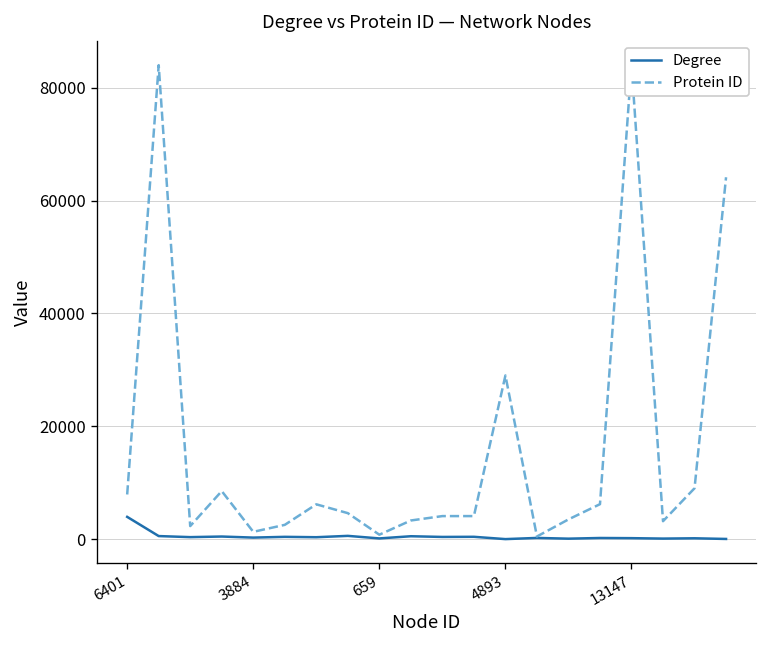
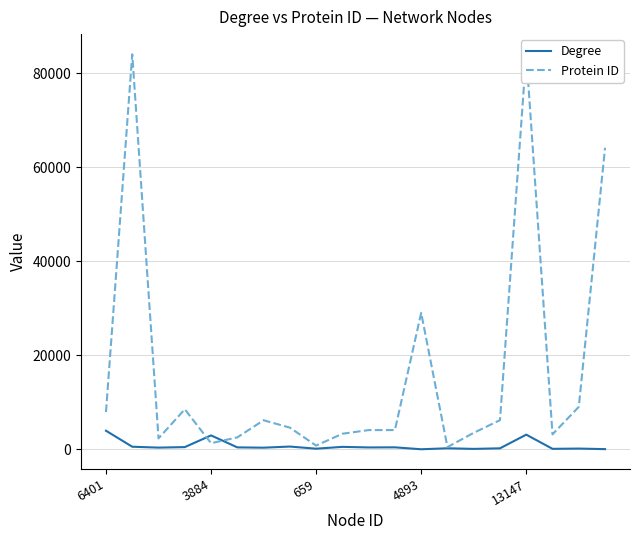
Degree, 3884: 0 -> 3000
Degree, 13147: 0 -> 3000
